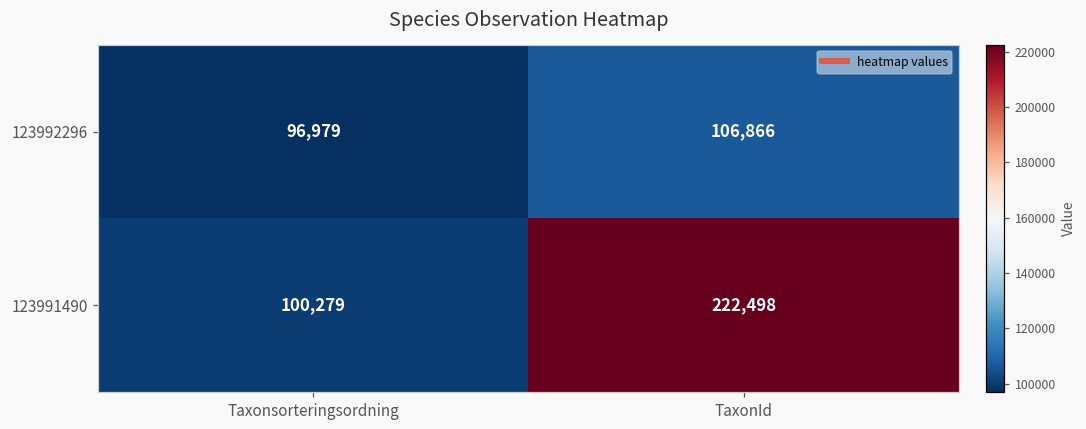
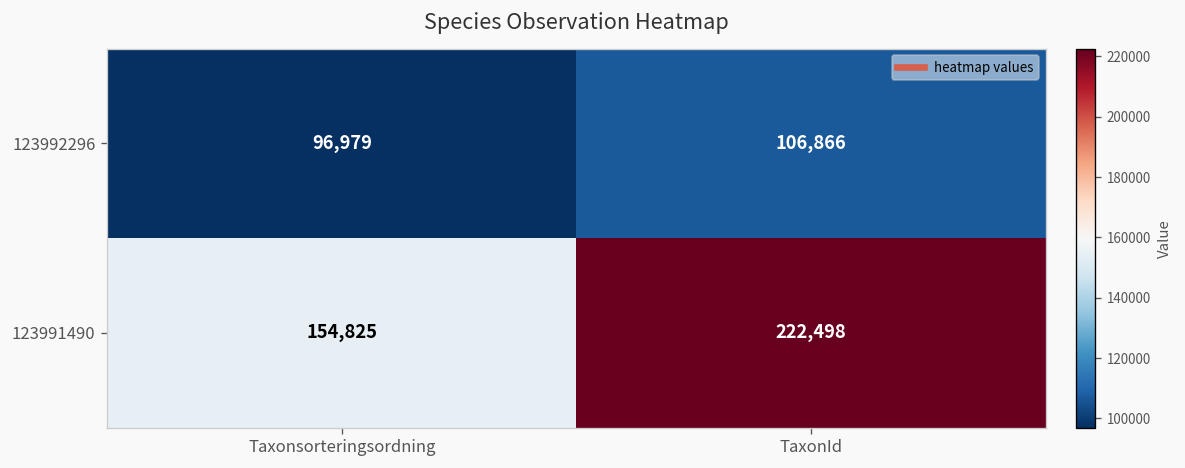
123991490, Taxonsorteringsordning: 100,279 -> 154,825
